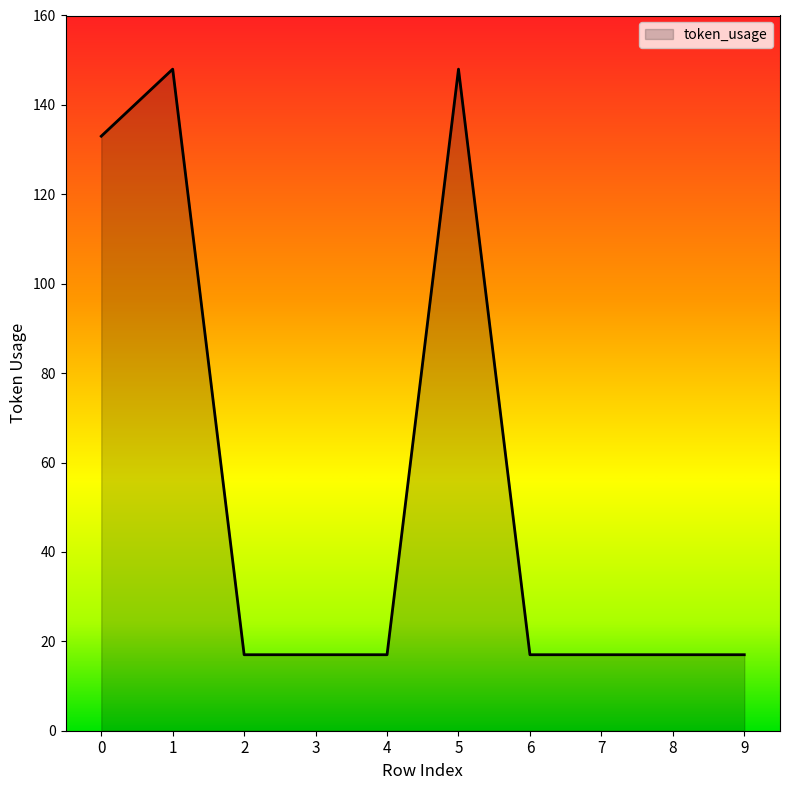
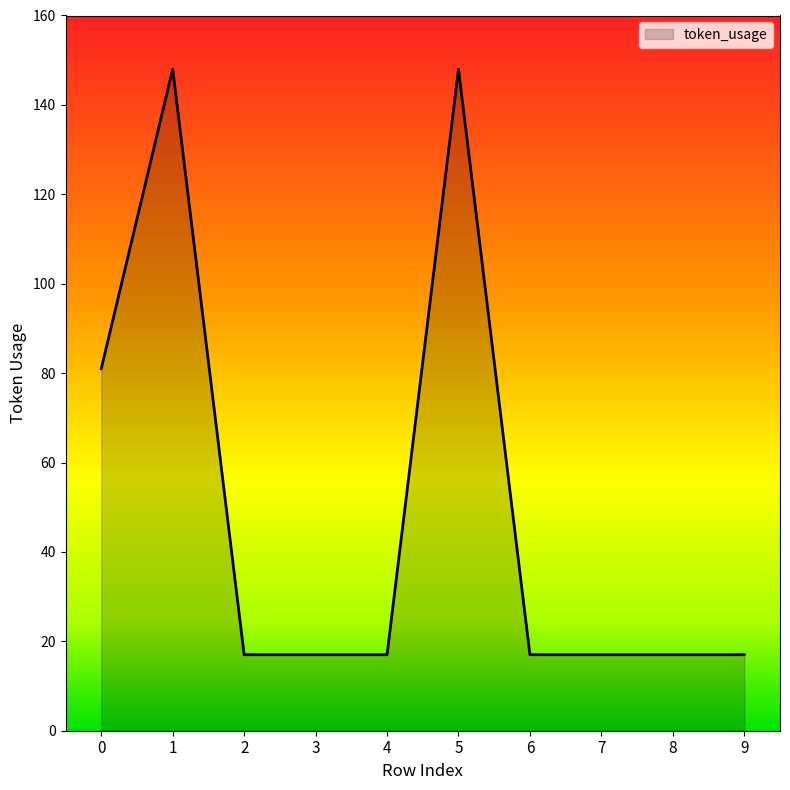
0: 133 -> 81
